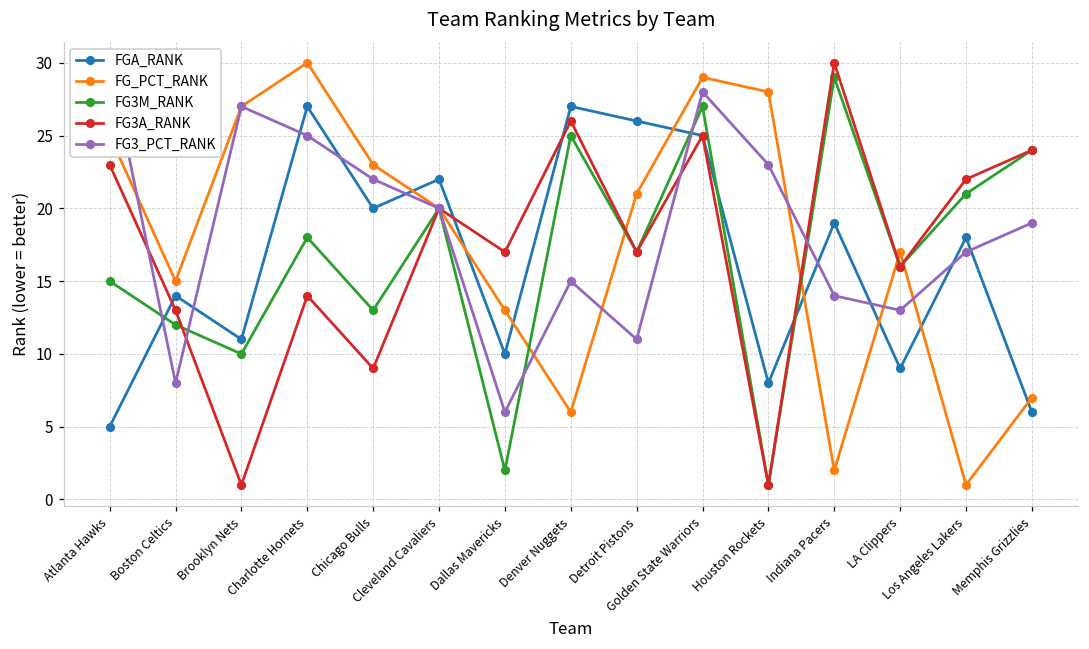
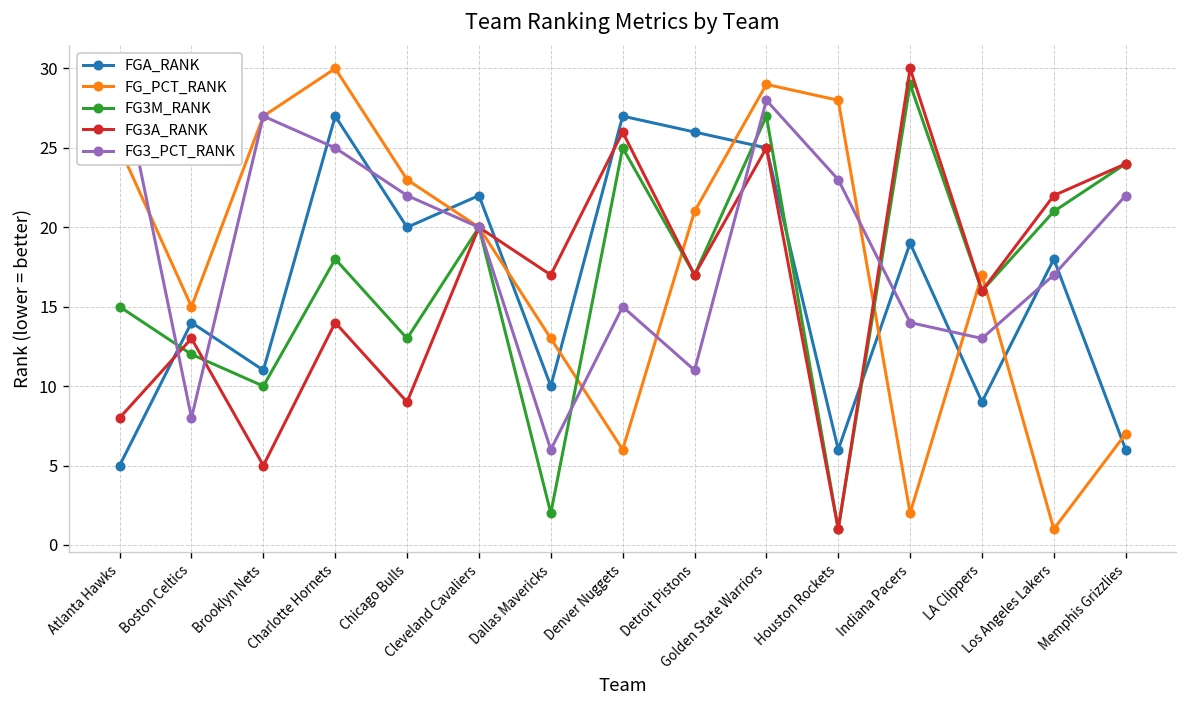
FG3A_RANK, Atlanta Hawks: 23 -> 8
FG3A_RANK, Brooklyn Nets: 1 -> 5
FGA_RANK, Houston Rockets: 8 -> 6
FG3_PCT_RANK, Memphis Grizzlies: 19 -> 22
